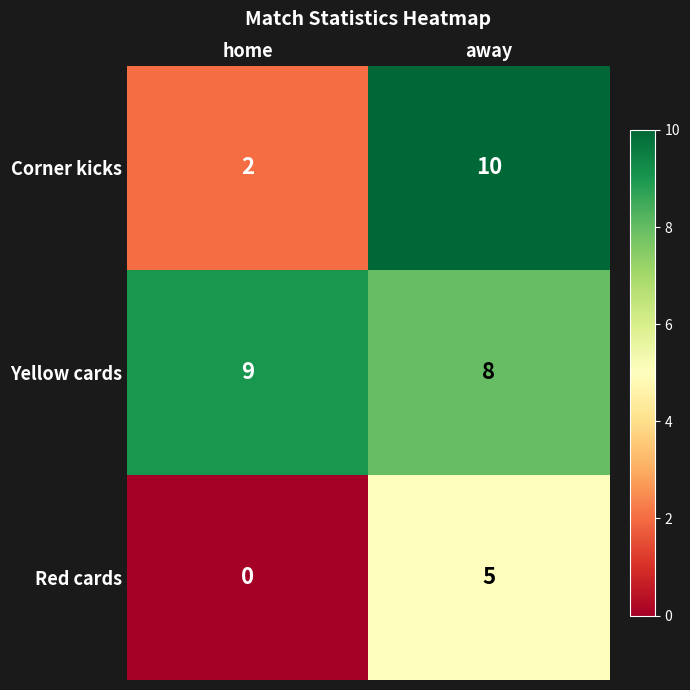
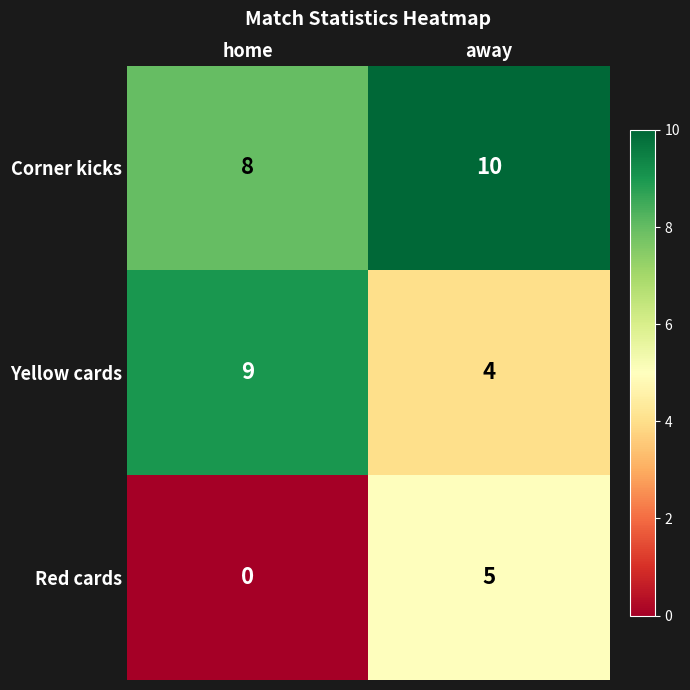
Corner kicks, home: 2 -> 8
Yellow cards, away: 8 -> 4
